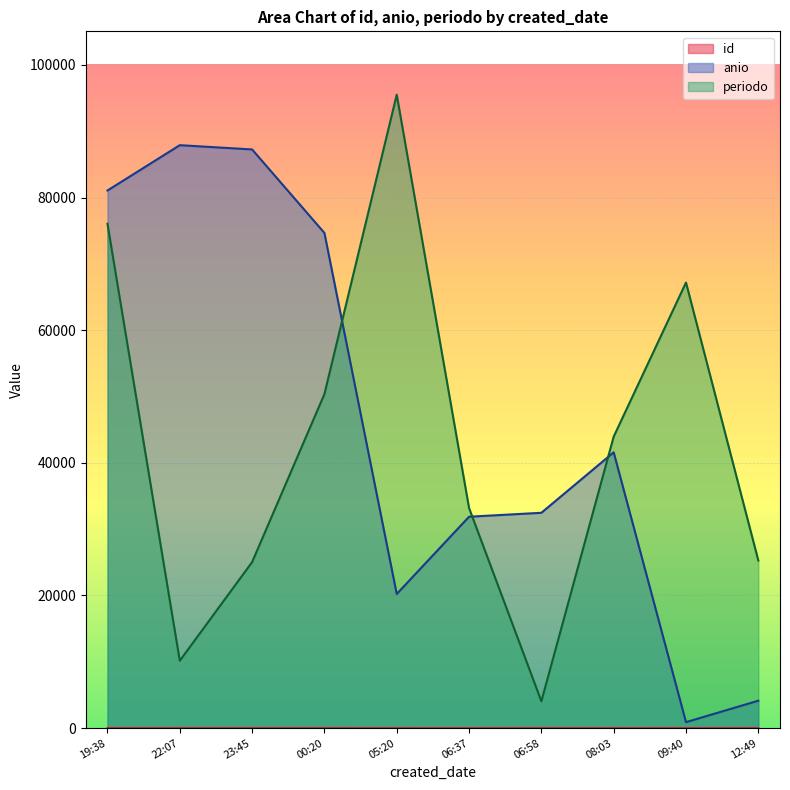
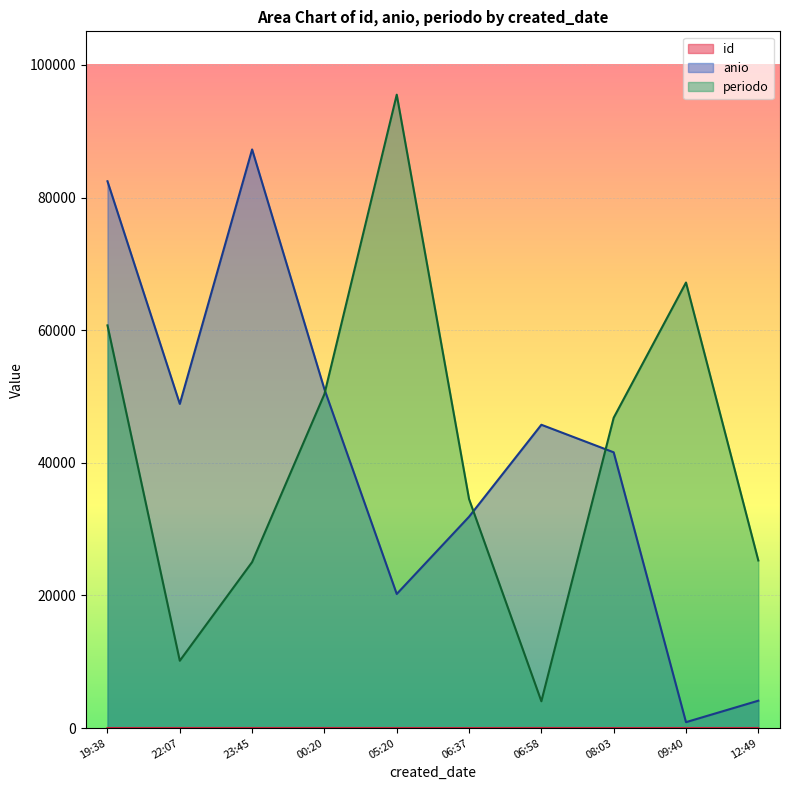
anio, 19:38: 81000 -> 82000
periodo, 19:38: 76000 -> 61000
anio, 22:07: 88000 -> 49000
anio, 00:20: 75000 -> 51000
periodo, 06:37: 33000 -> 35000
anio, 06:58: 32000 -> 46000
periodo, 08:03: 44000 -> 47000
